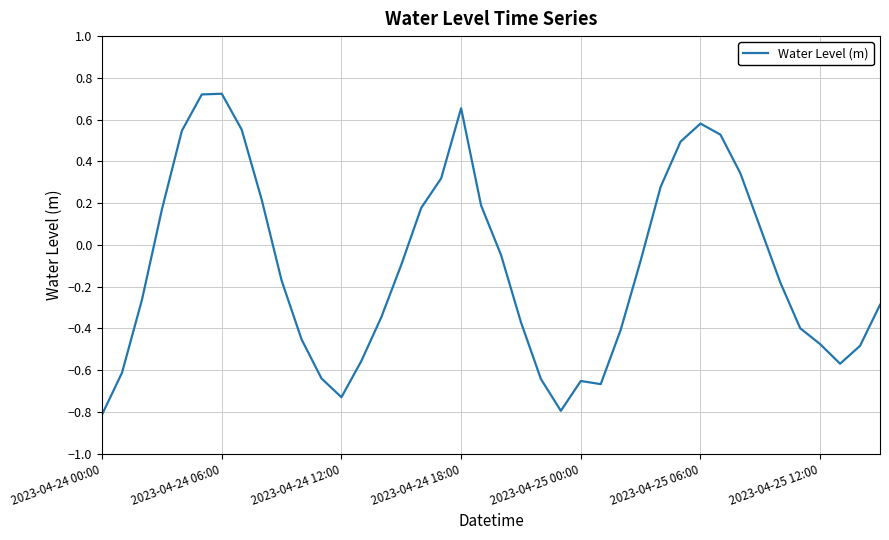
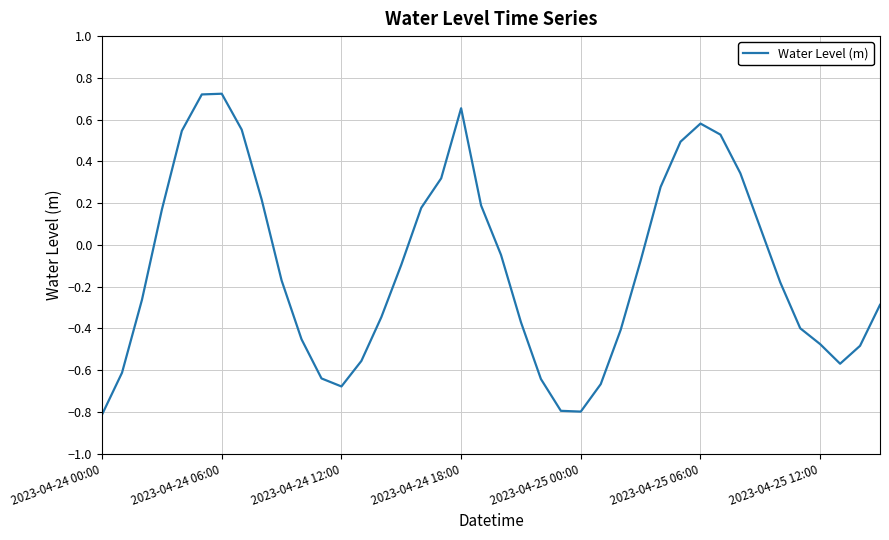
2023-04-24 12:00: -0.73 -> -0.68
2023-04-25 00:00: -0.65 -> -0.80
